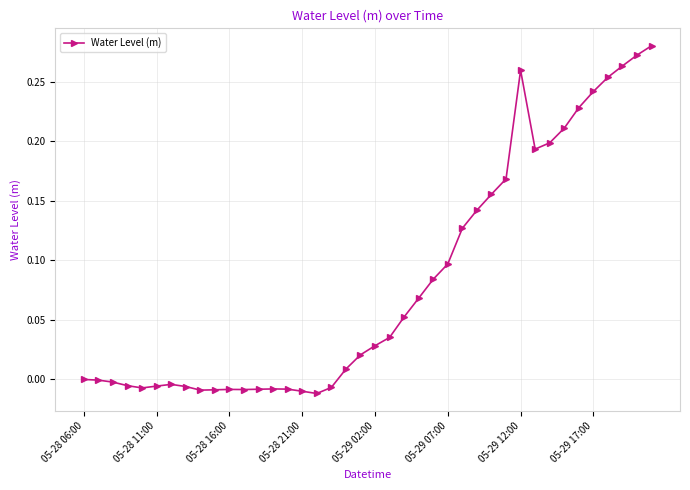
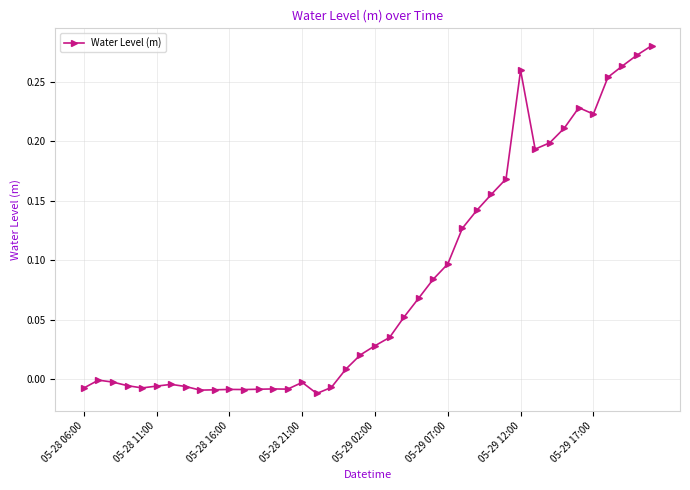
05-28 06:00: 0.000 -> -0.007
05-28 21:00: -0.010 -> -0.003
05-29 17:00: 0.242 -> 0.223
